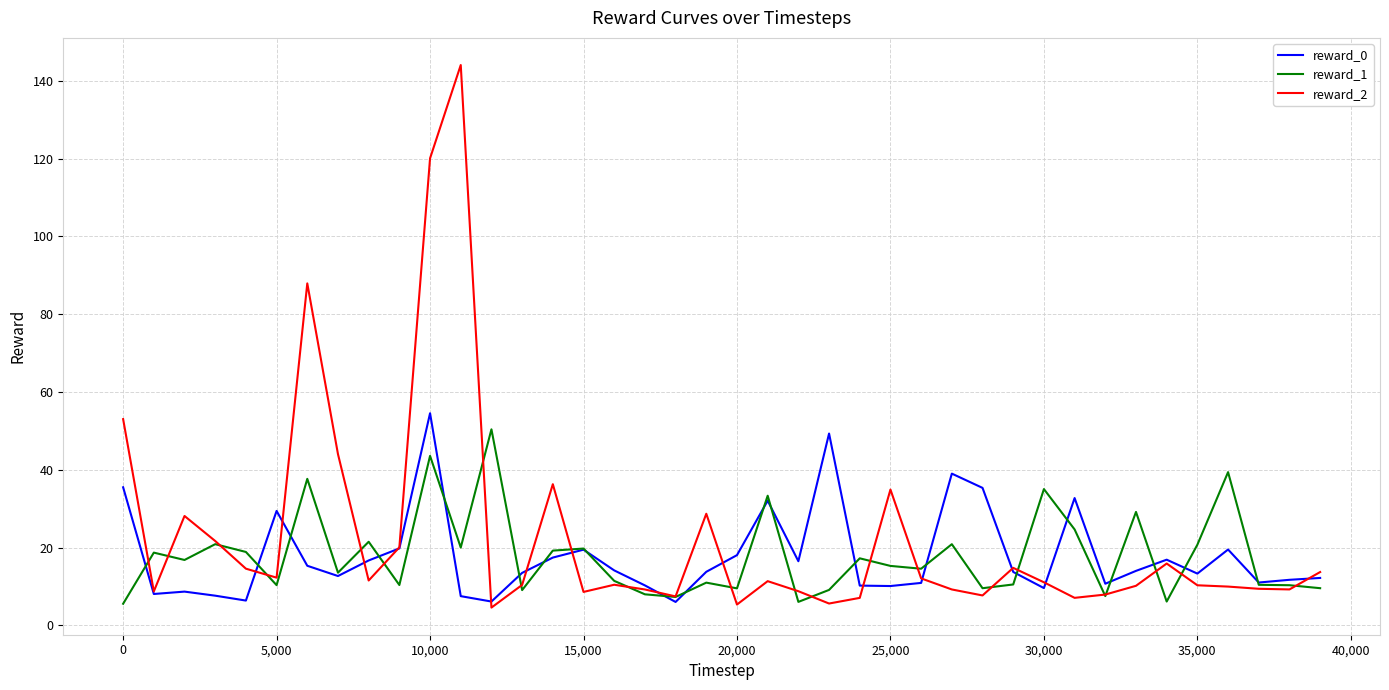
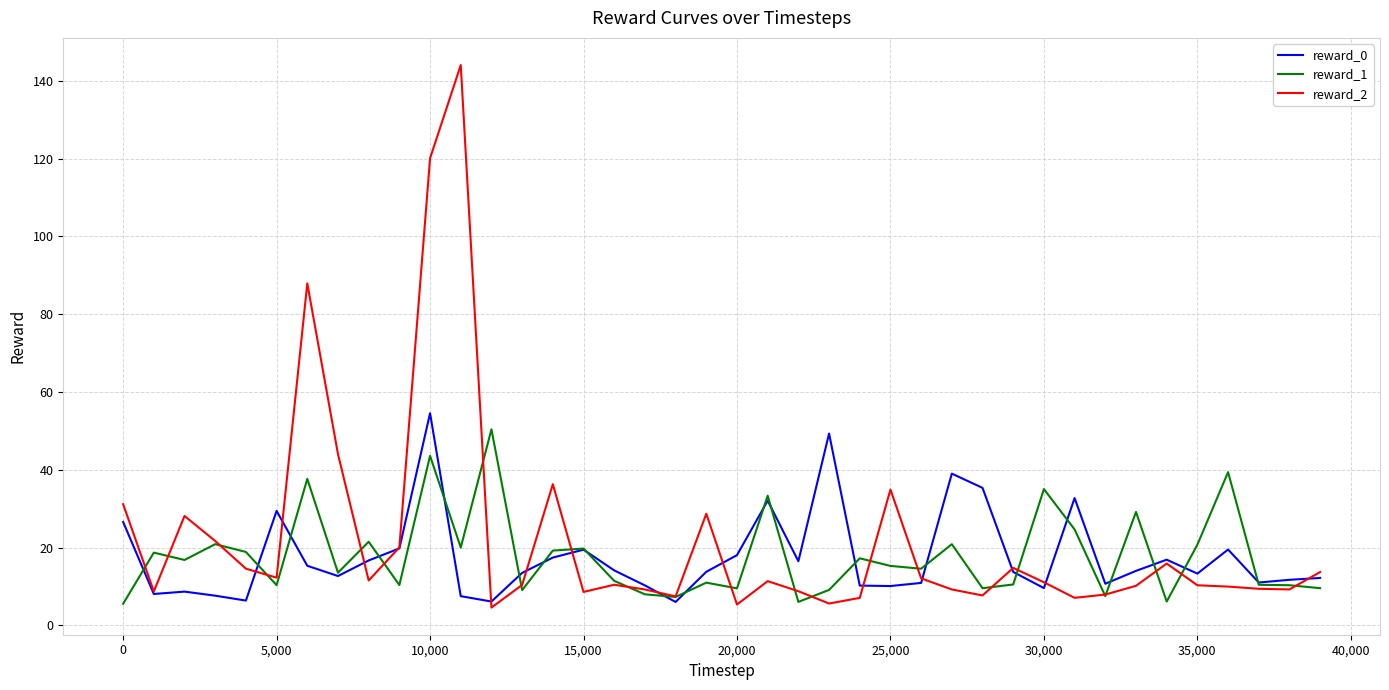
reward_0, 0: 35 -> 27
reward_2, 0: 53 -> 31
